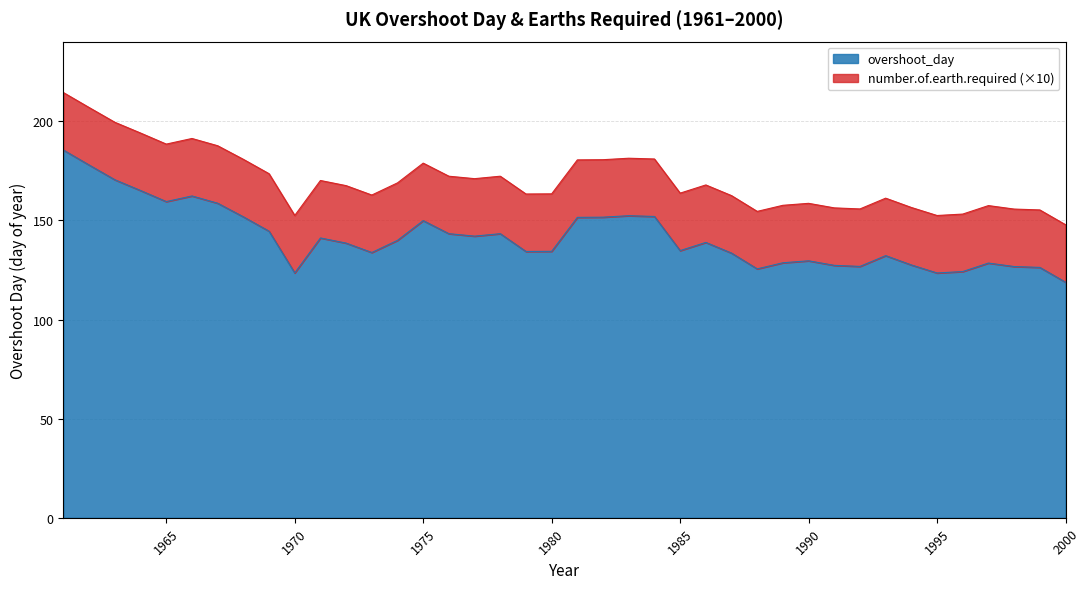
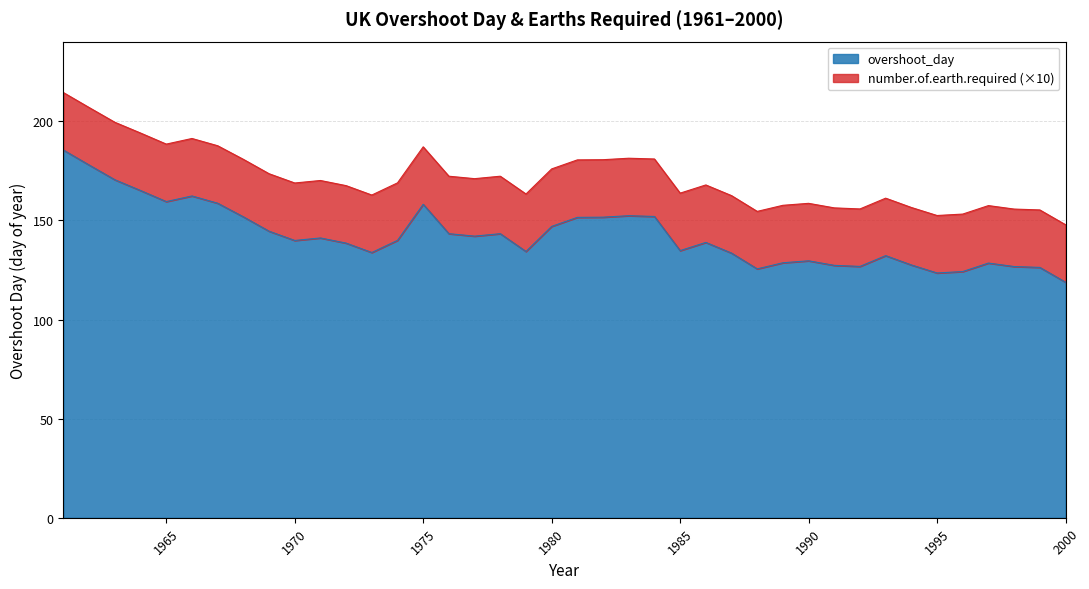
overshoot_day, 1970: 124 -> 140
overshoot_day, 1975: 150 -> 158
overshoot_day, 1980: 134 -> 147
